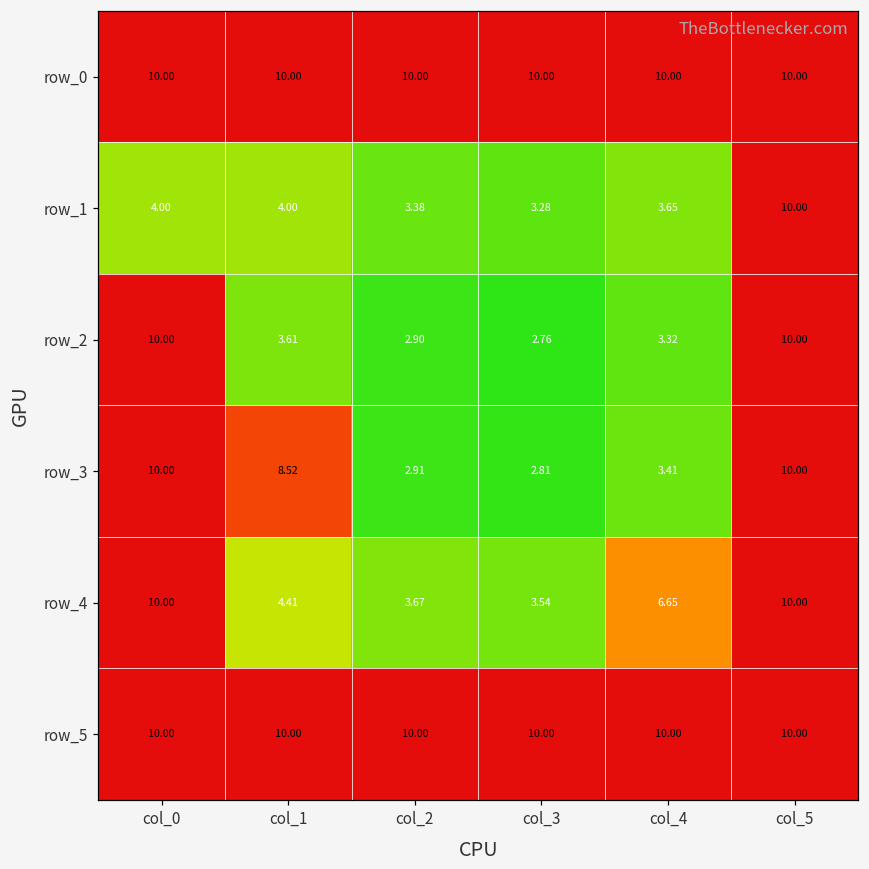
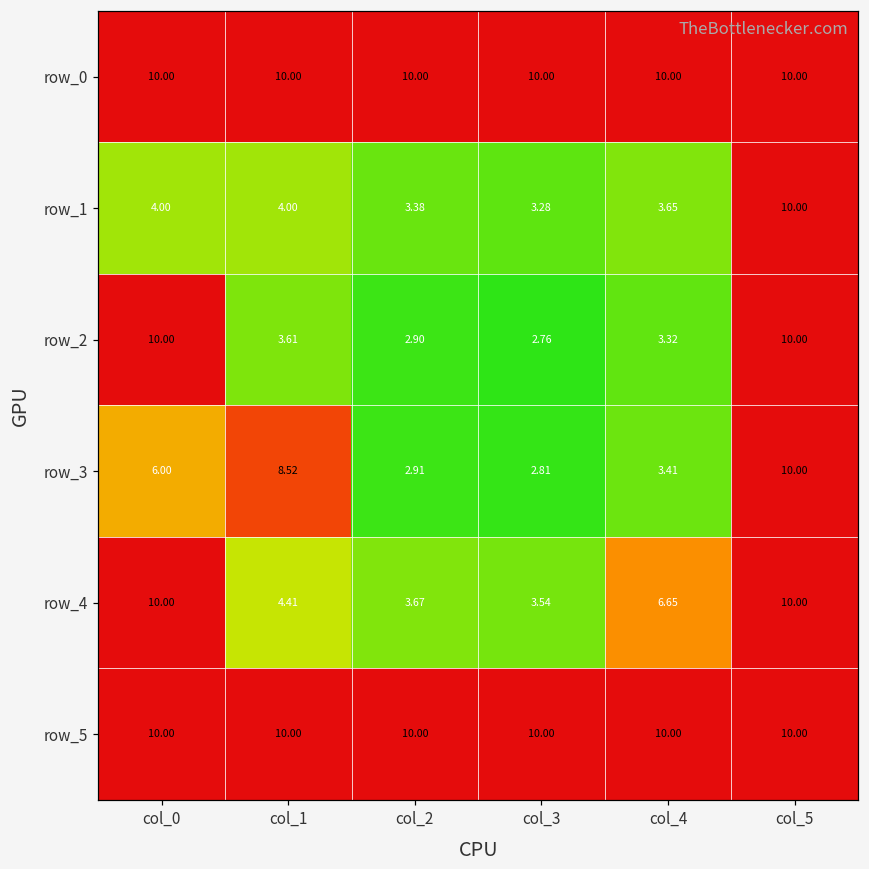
row_3, col_0: 10.00 -> 6.00
